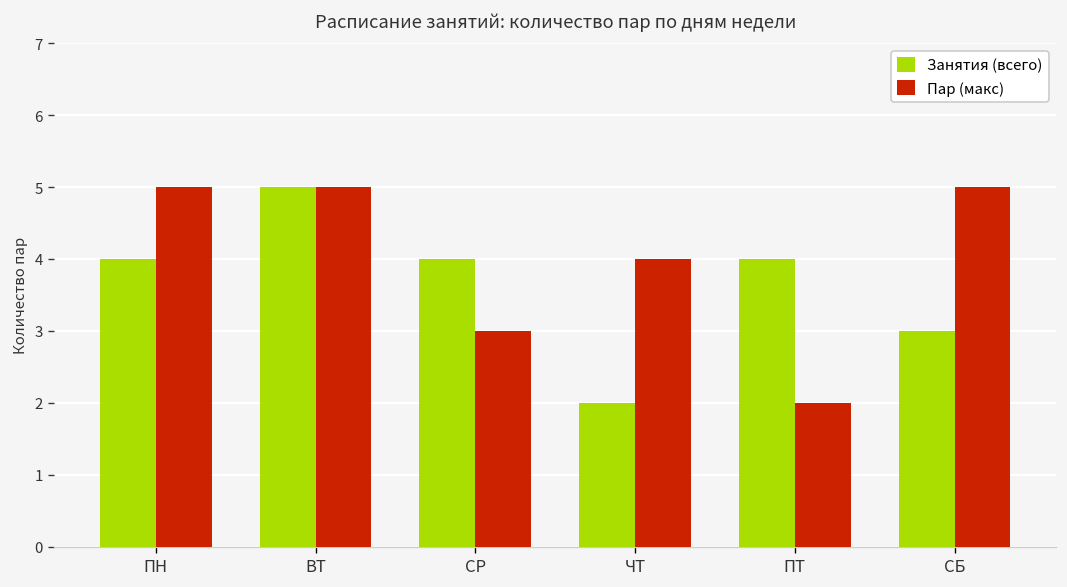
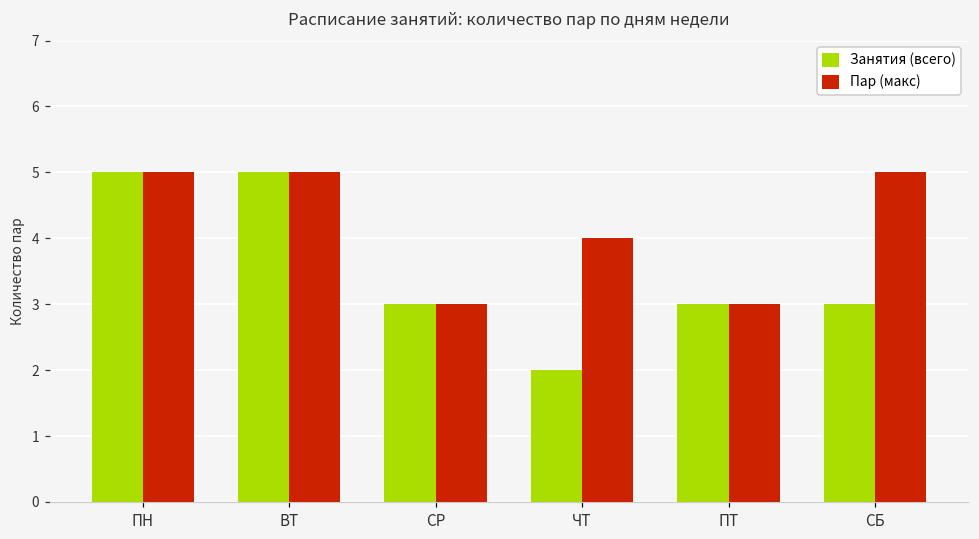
Занятия (всего), ПН: 4 -> 5
Занятия (всего), СР: 4 -> 3
Занятия (всего), ПТ: 4 -> 3
Пар (макс), ПТ: 2 -> 3
